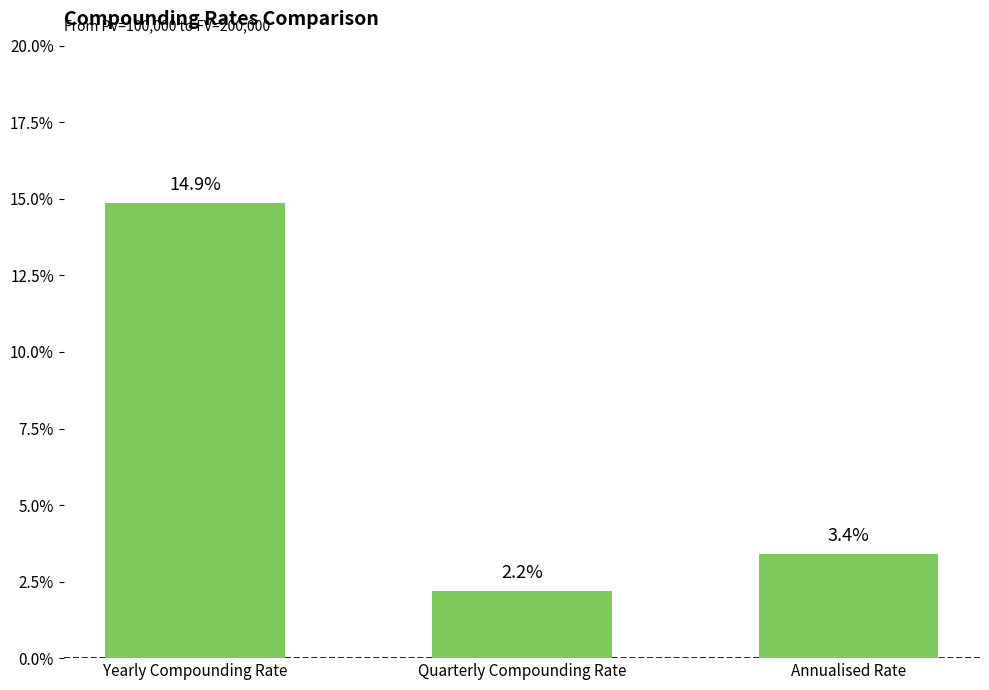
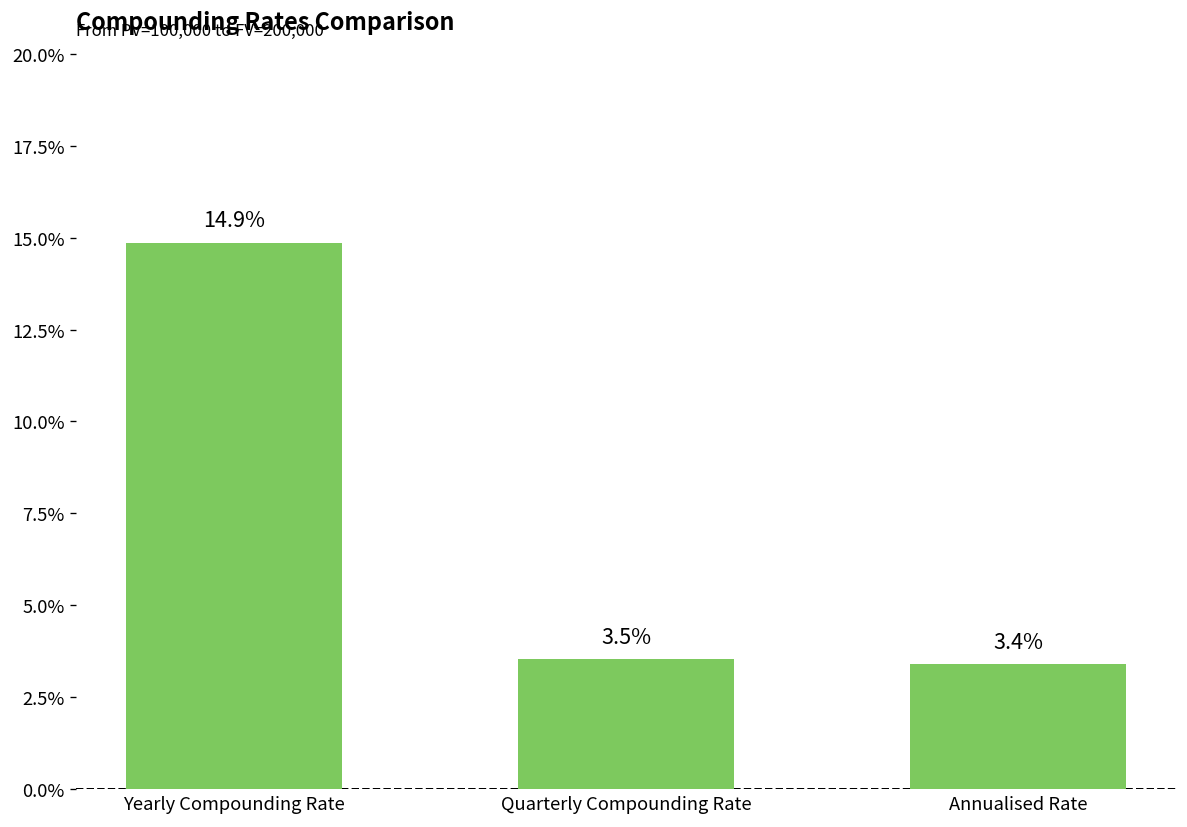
Quarterly Compounding Rate: 2.2% -> 3.5%
